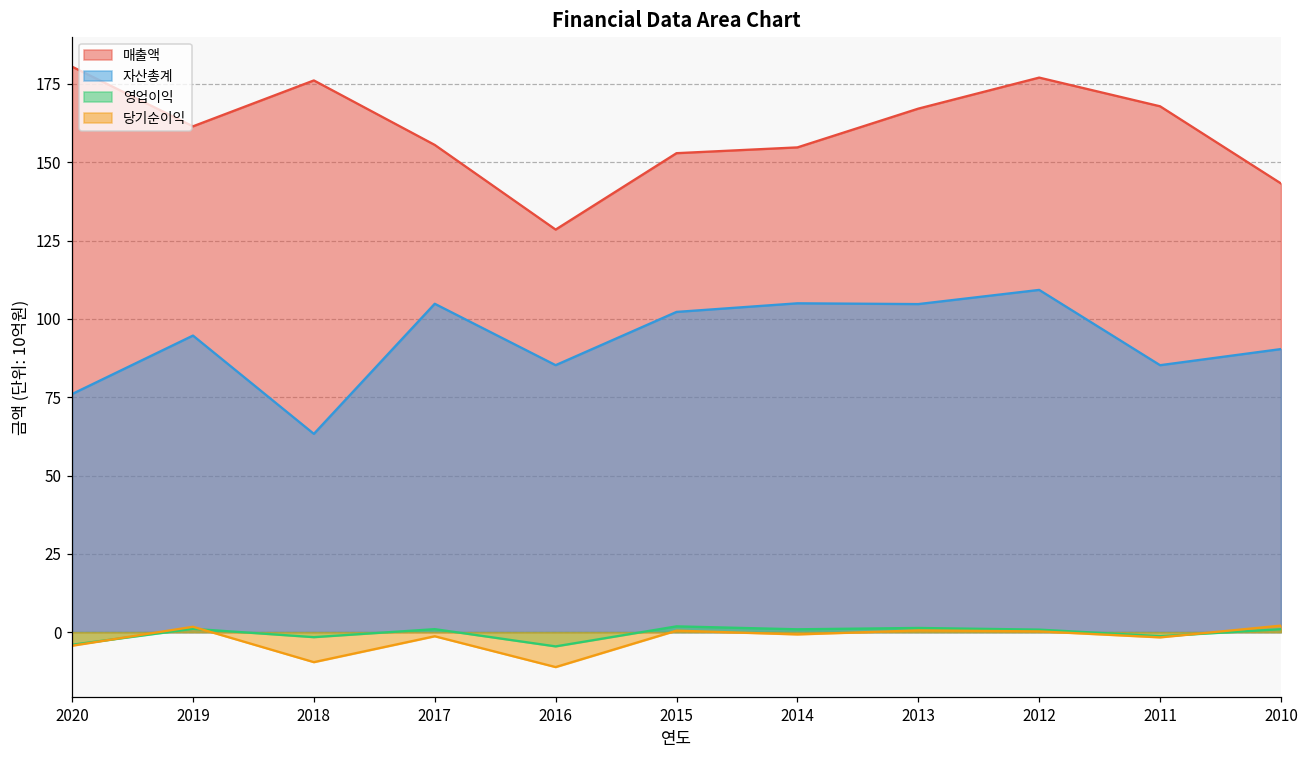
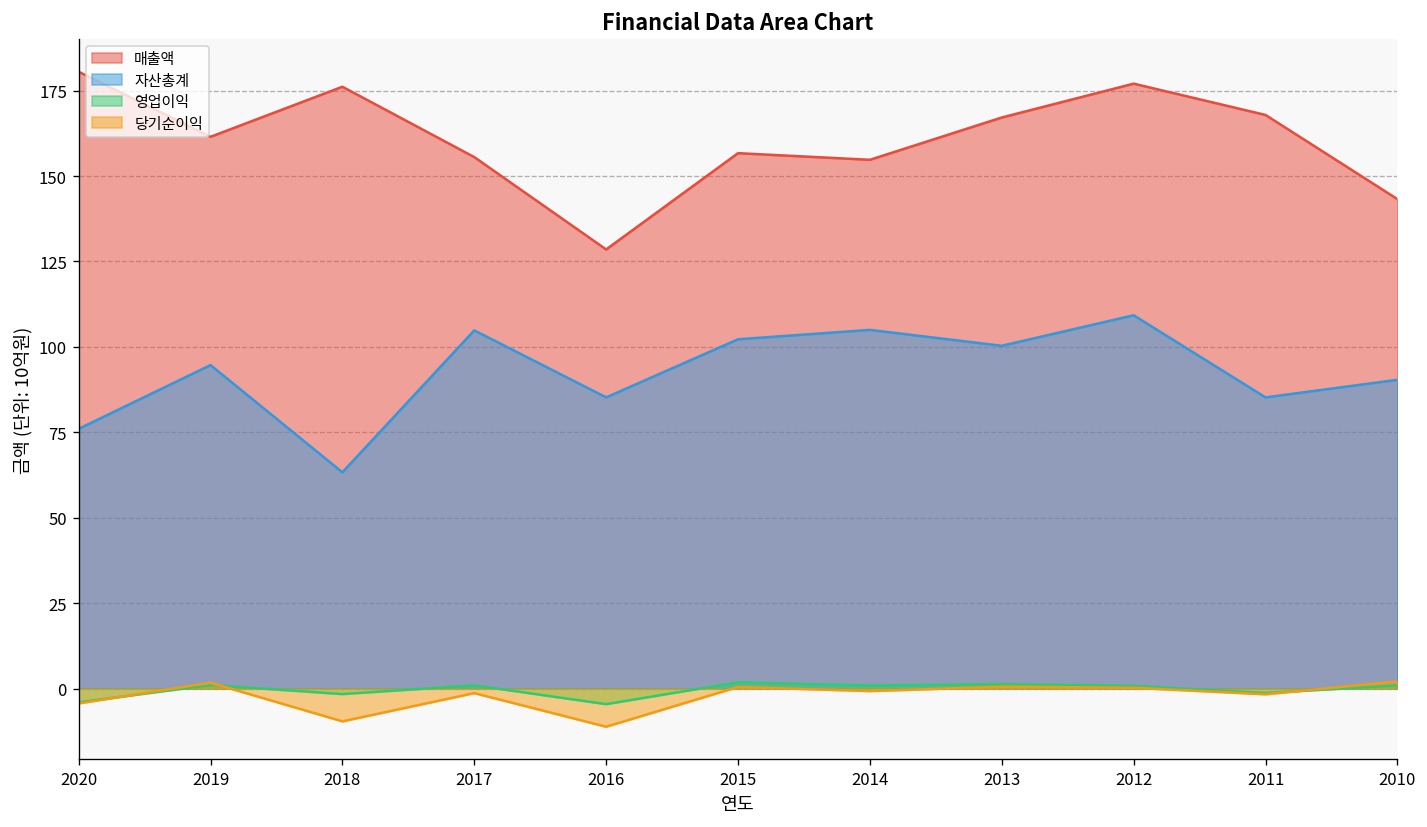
매출액, 2015: 153 -> 157
자산총계, 2013: 105 -> 100
